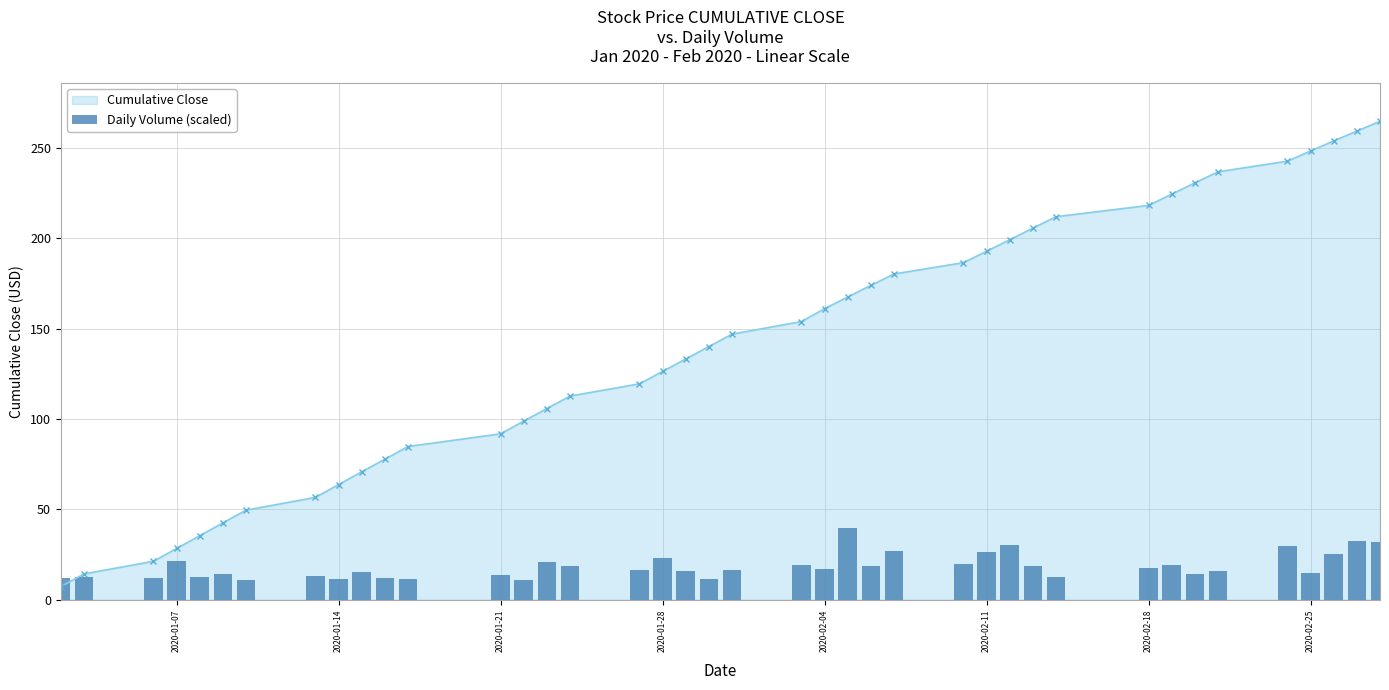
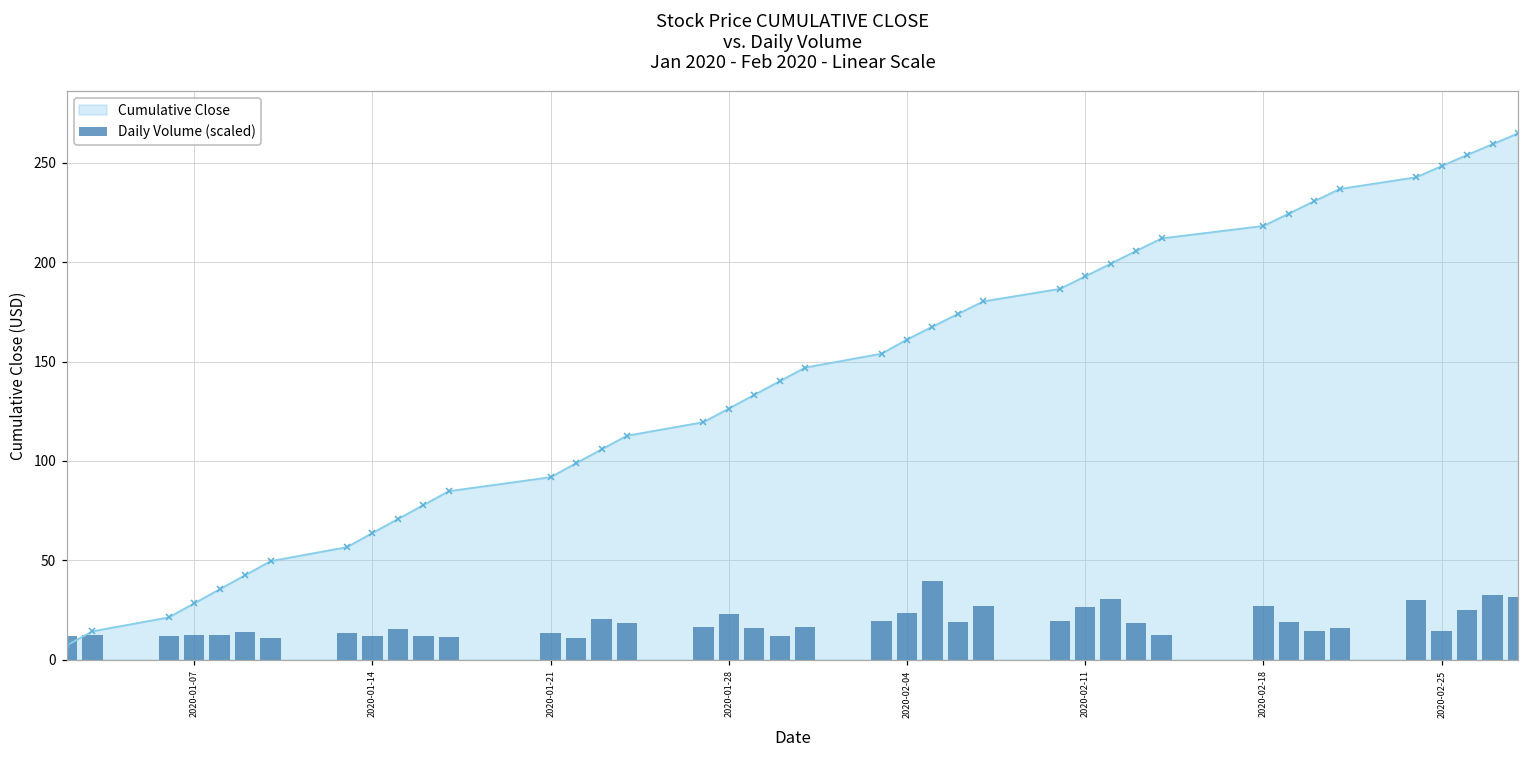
Daily Volume (scaled), 2020-01-07: 21 -> 12
Daily Volume (scaled), 2020-02-04: 17 -> 23
Daily Volume (scaled), 2020-02-18: 18 -> 27
